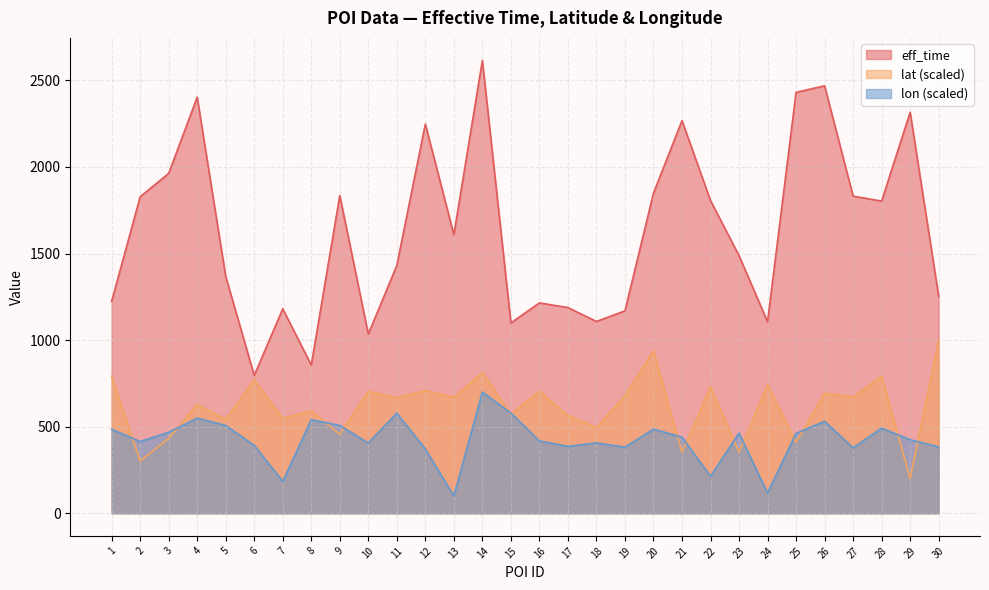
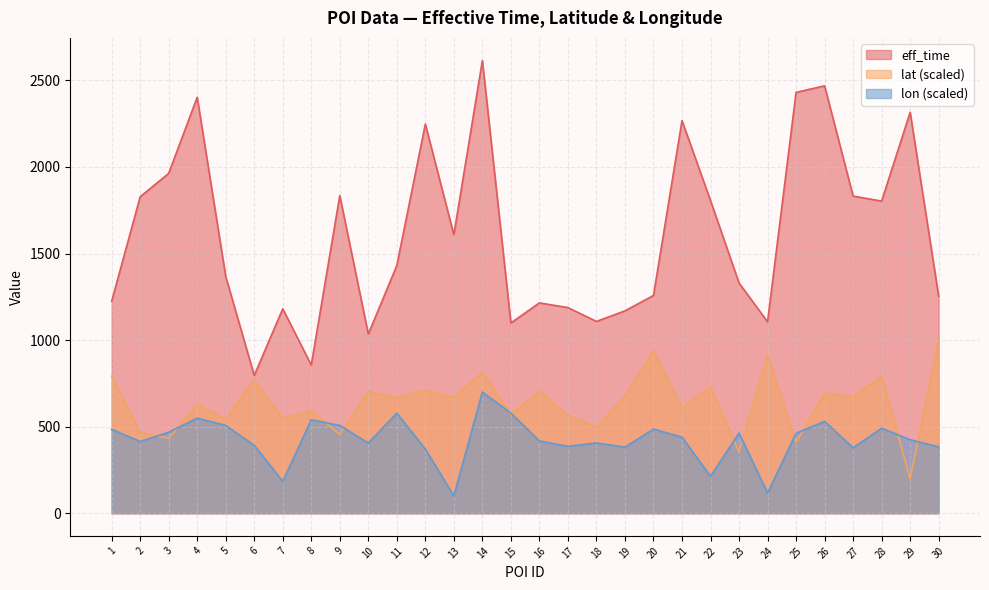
lat (scaled), 2: 300 -> 470
eff_time, 20: 1850 -> 1260
lat (scaled), 21: 350 -> 610
eff_time, 23: 1490 -> 1330
lat (scaled), 24: 740 -> 910
